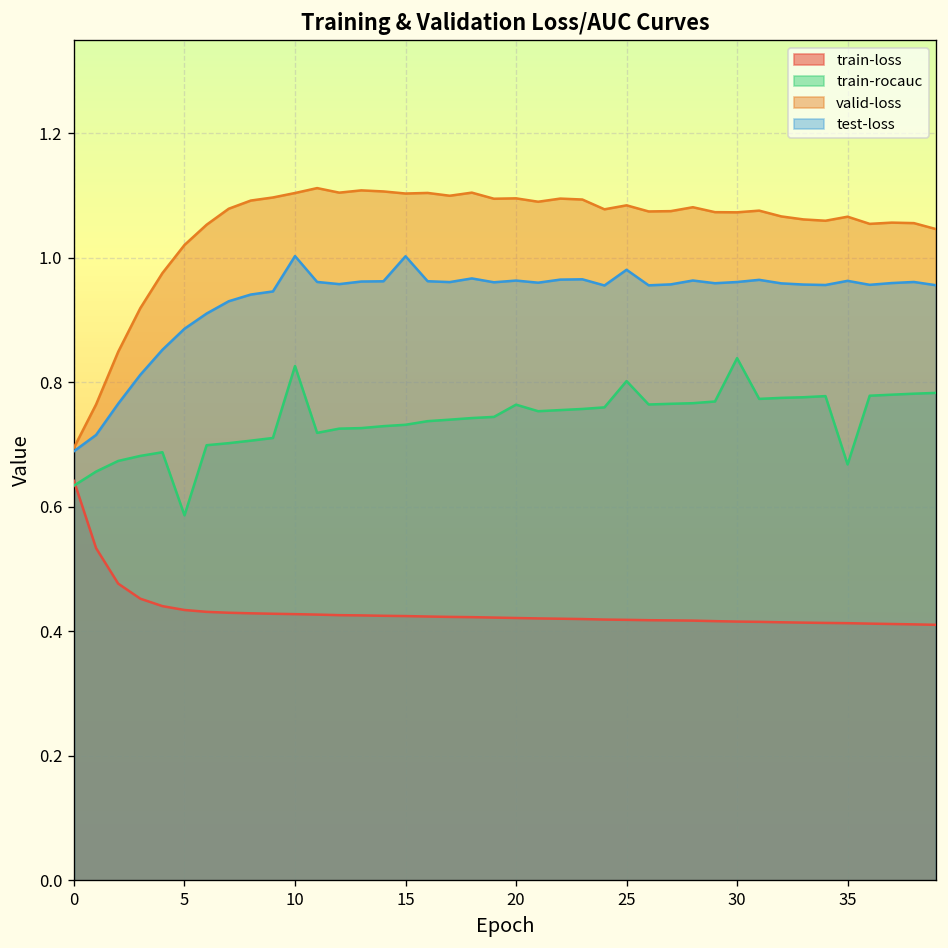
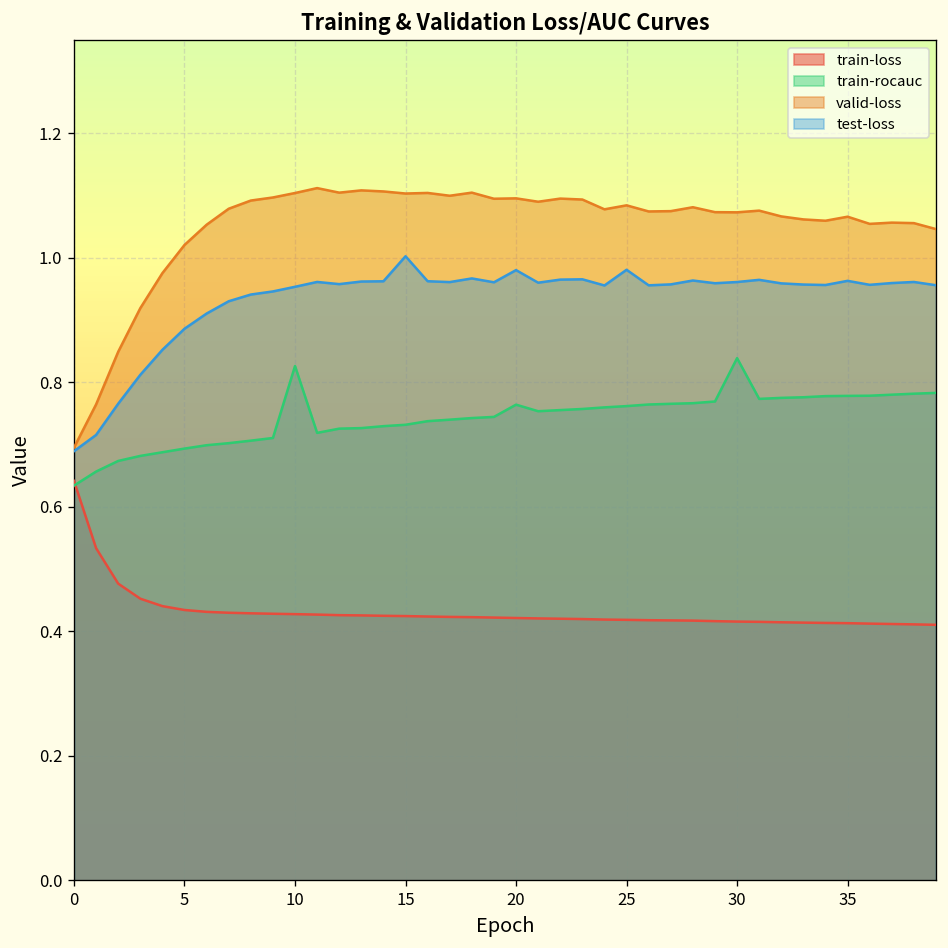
train-rocauc, 5: 0.59 -> 0.69
test-loss, 10: 1.00 -> 0.95
test-loss, 20: 0.96 -> 0.98
train-rocauc, 25: 0.80 -> 0.76
train-rocauc, 35: 0.67 -> 0.78
